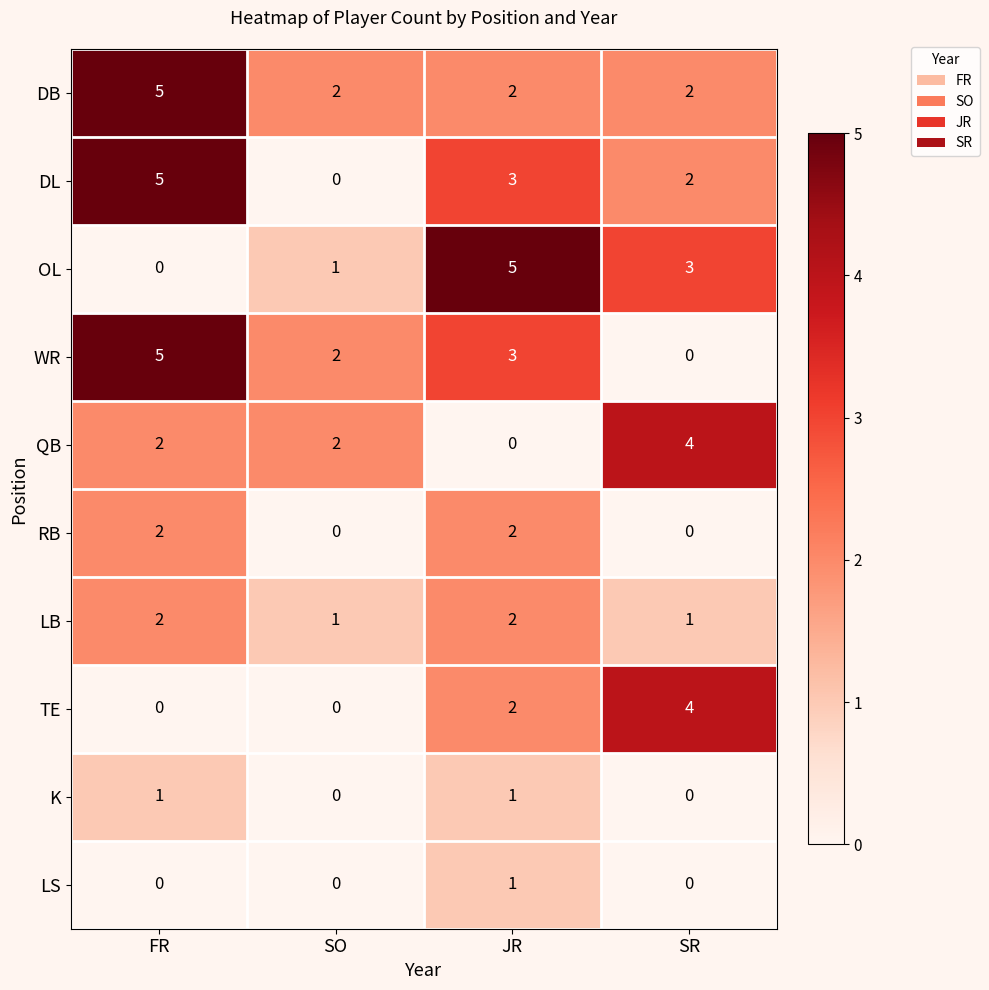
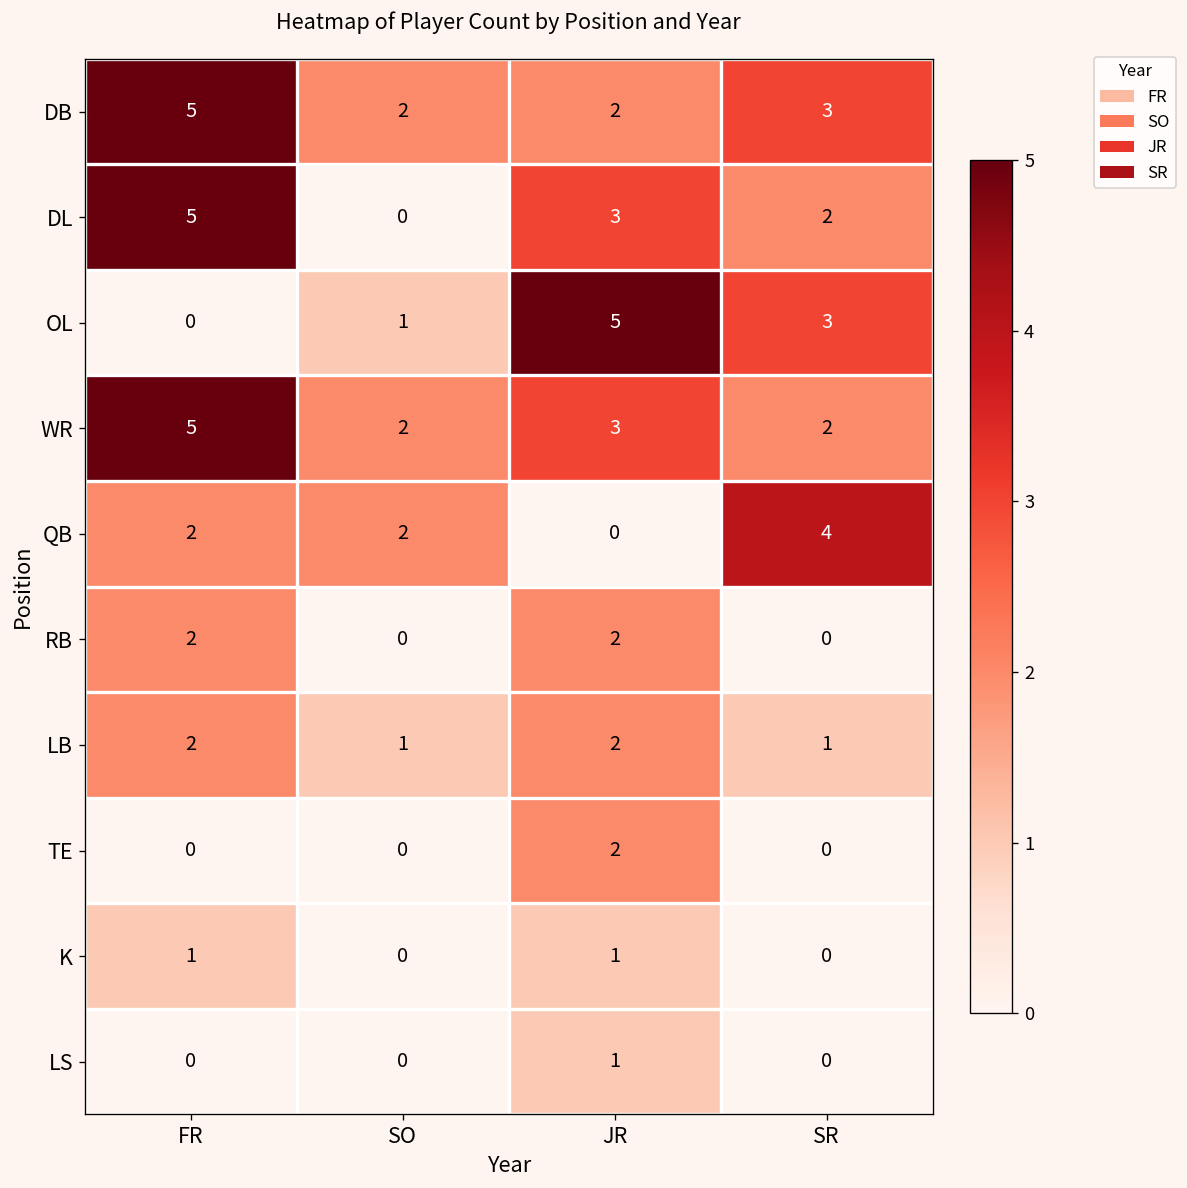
DB, SR: 2 -> 3
WR, SR: 0 -> 2
TE, SR: 4 -> 0
